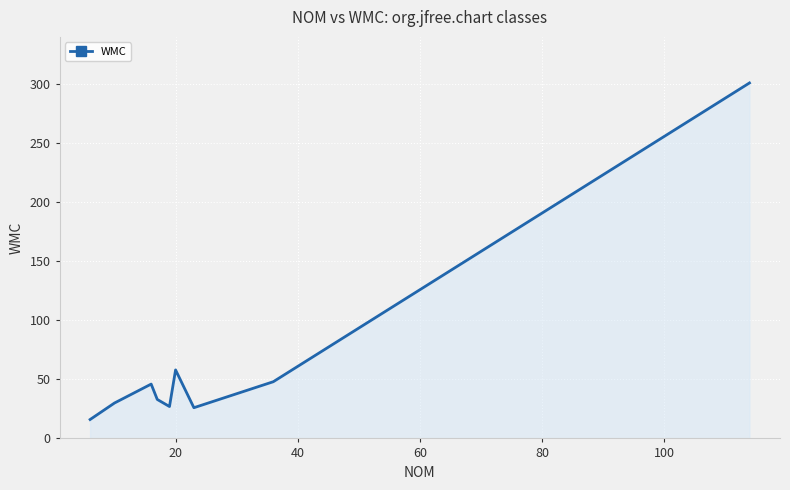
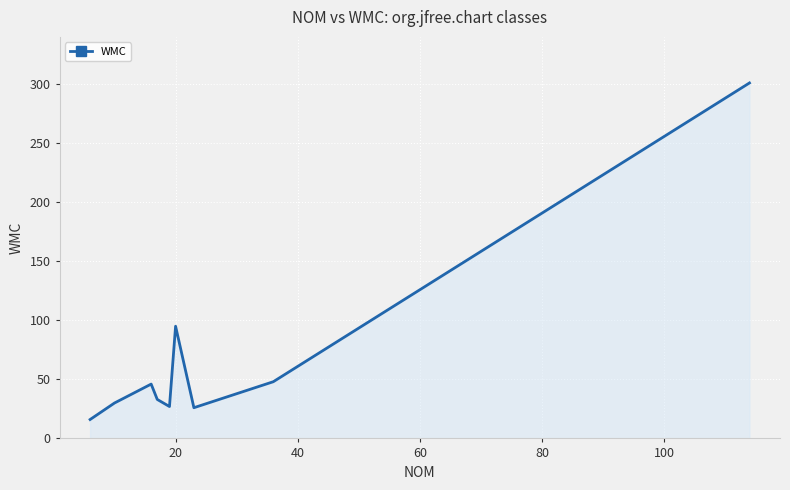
20: 58 -> 95
